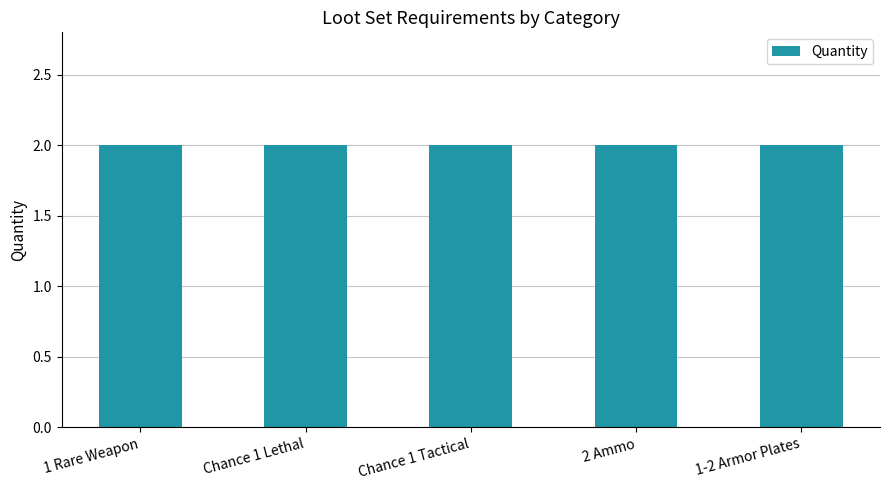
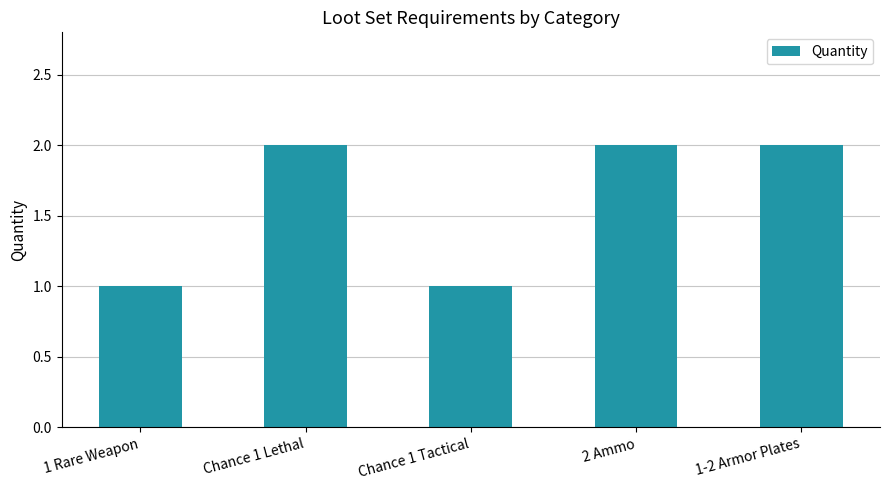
1 Rare Weapon: 2 -> 1
Chance 1 Tactical: 2 -> 1
